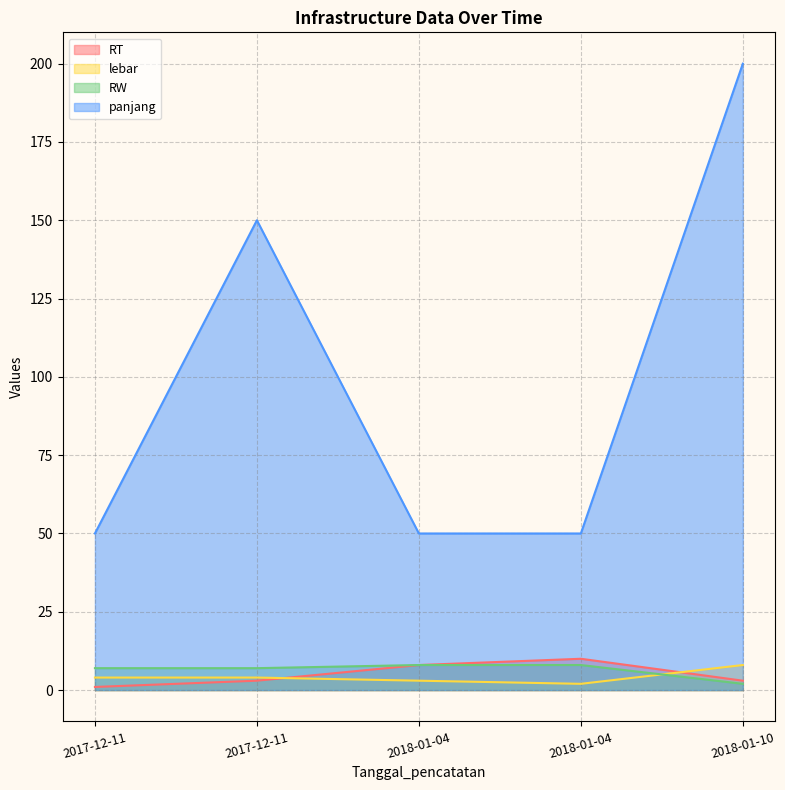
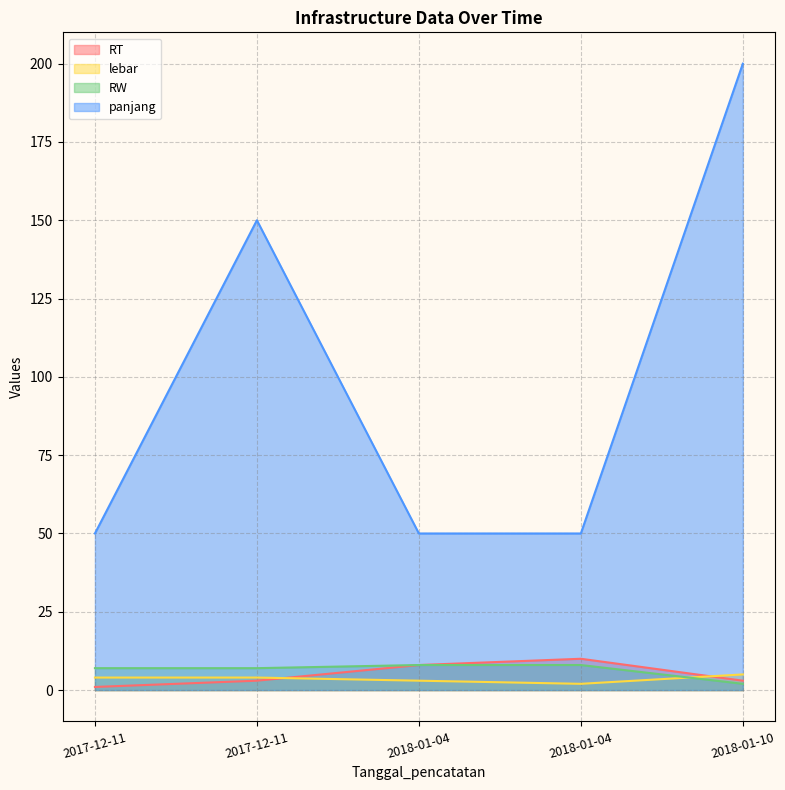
lebar, 2018-01-10: 8 -> 5
